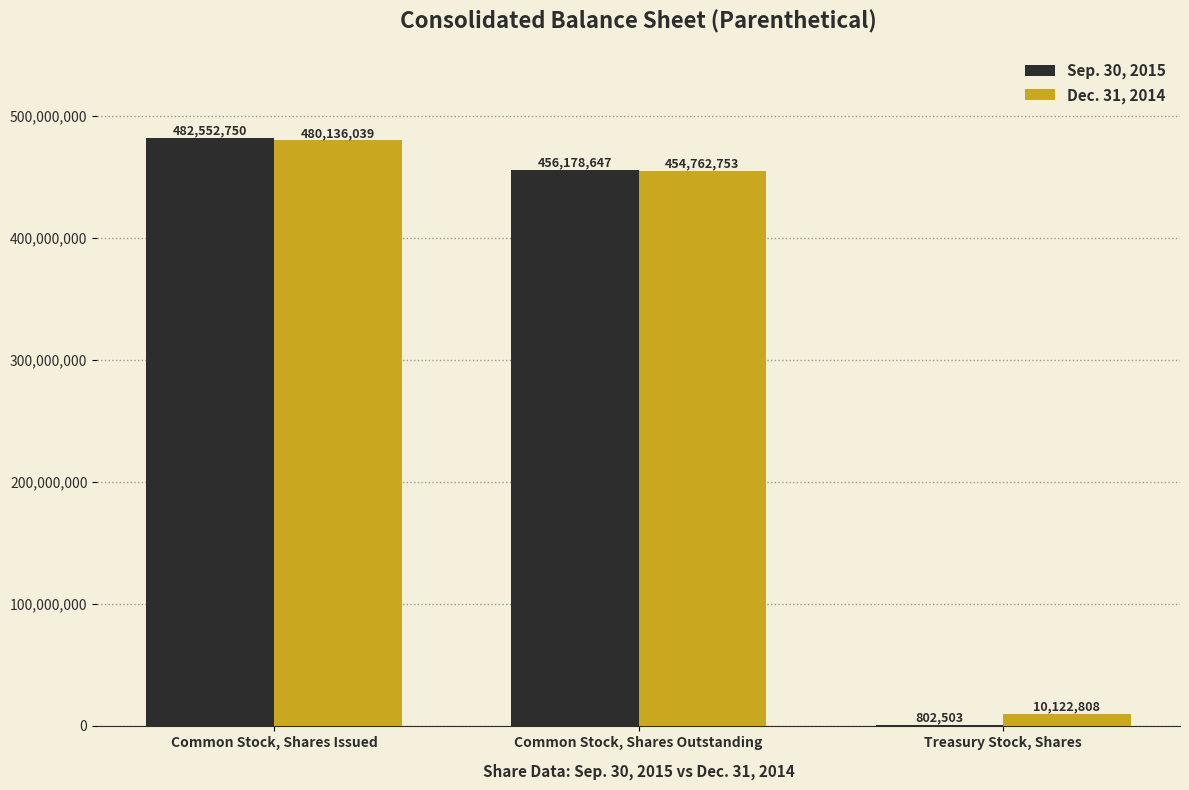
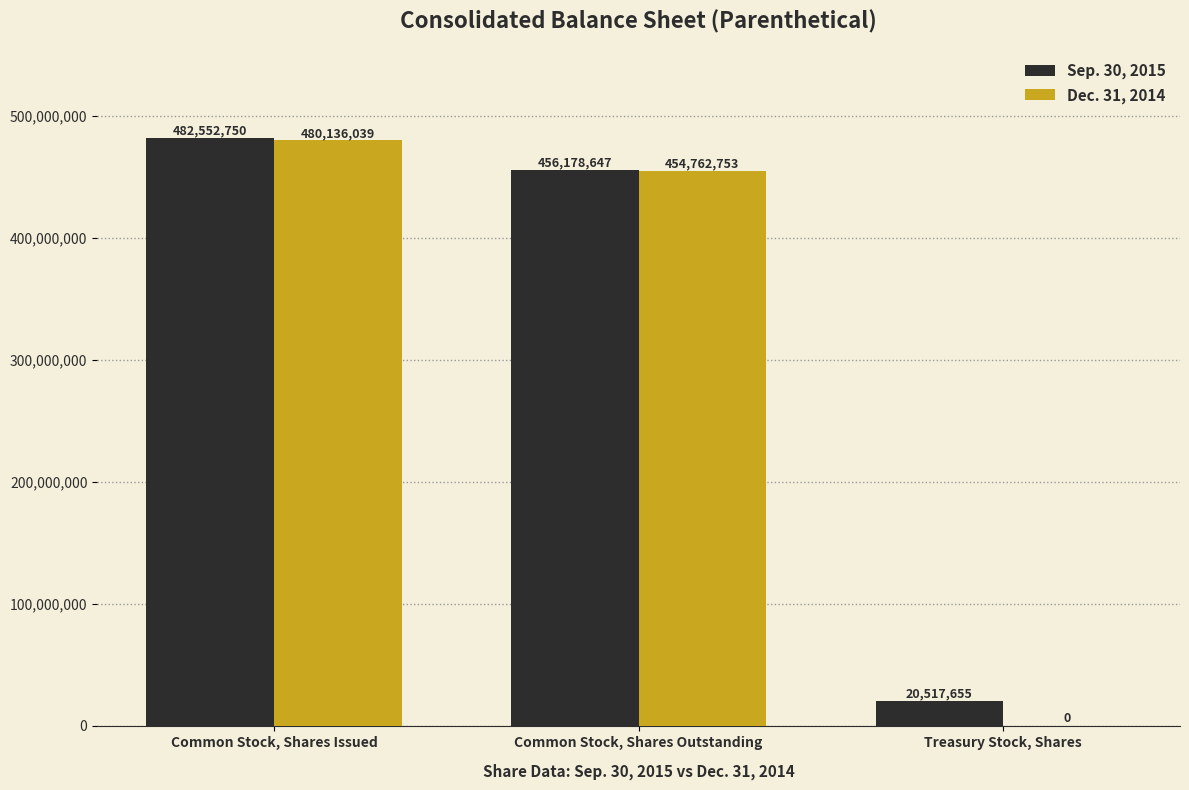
Sep. 30, 2015, Treasury Stock, Shares: 802,503 -> 20,517,655
Dec. 31, 2014, Treasury Stock, Shares: 10,122,808 -> 0
